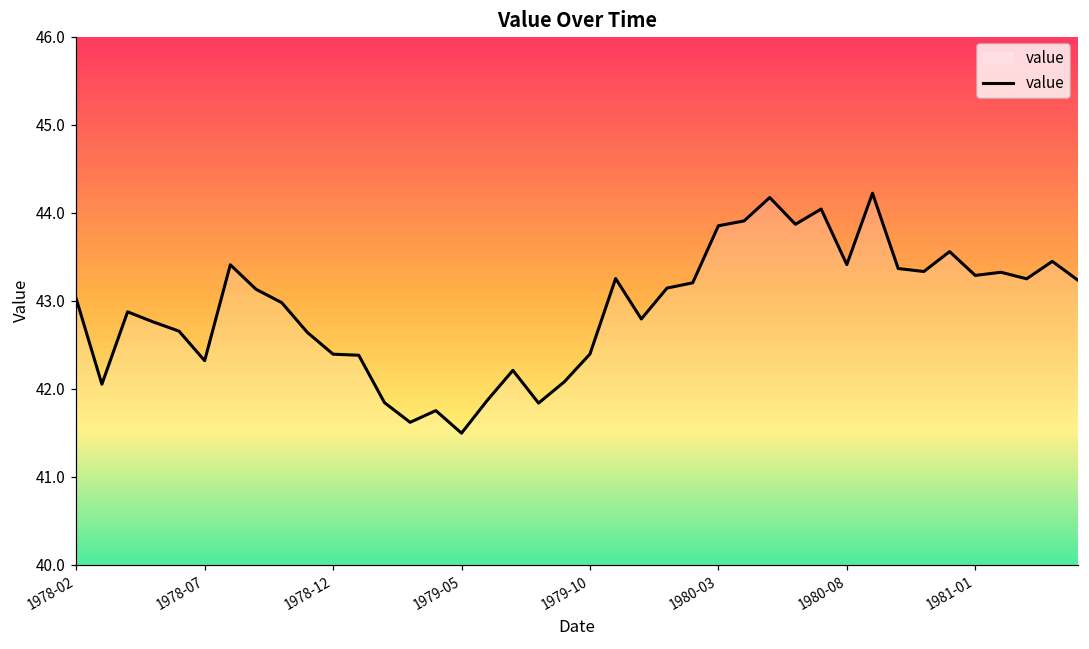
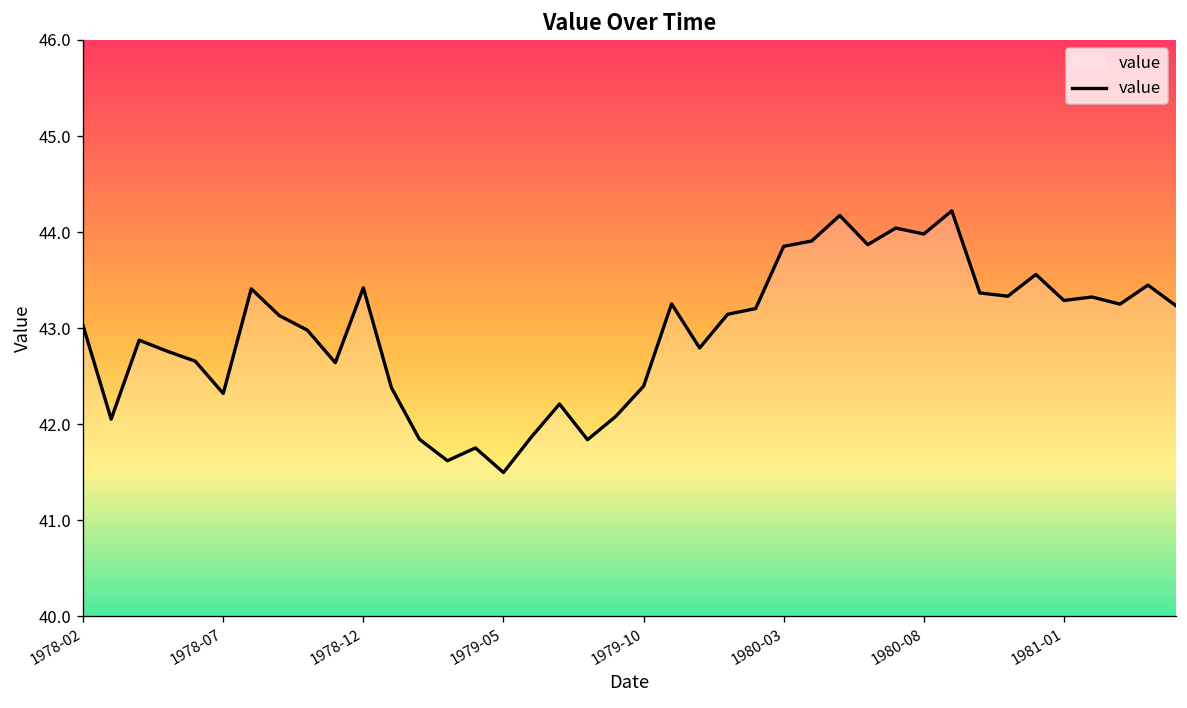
1978-12: 42.4 -> 43.4
1980-08: 43.4 -> 44.0
